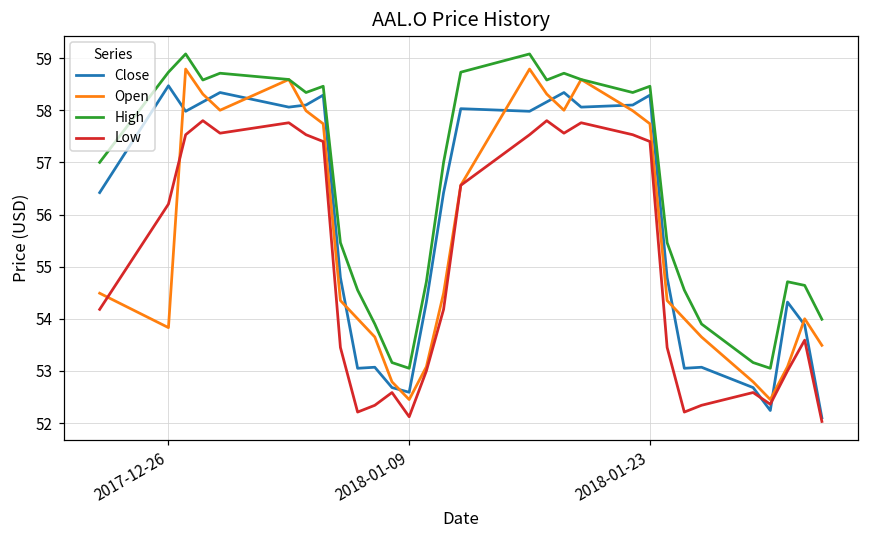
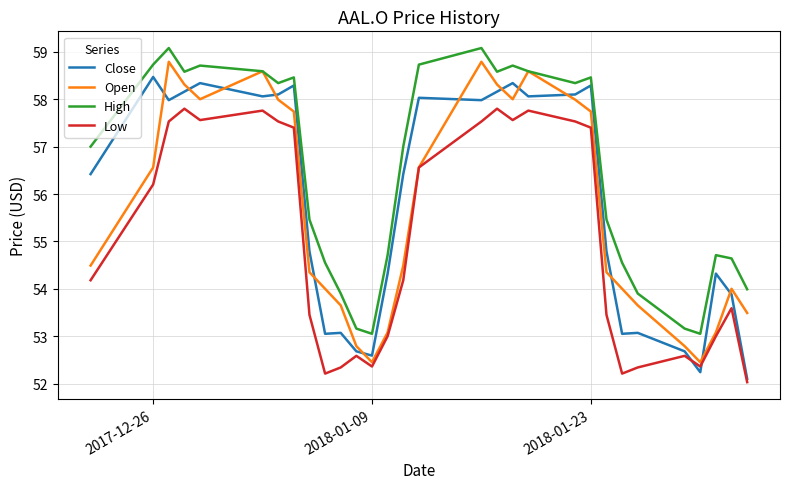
Open, 2017-12-26: 53.8 -> 56.6
Low, 2018-01-09: 52.1 -> 52.4
